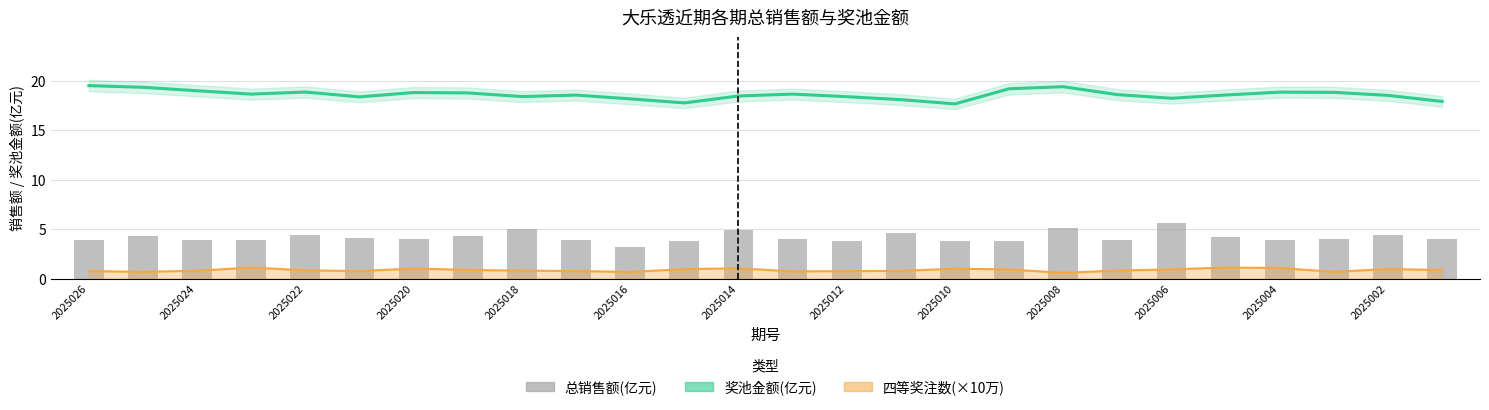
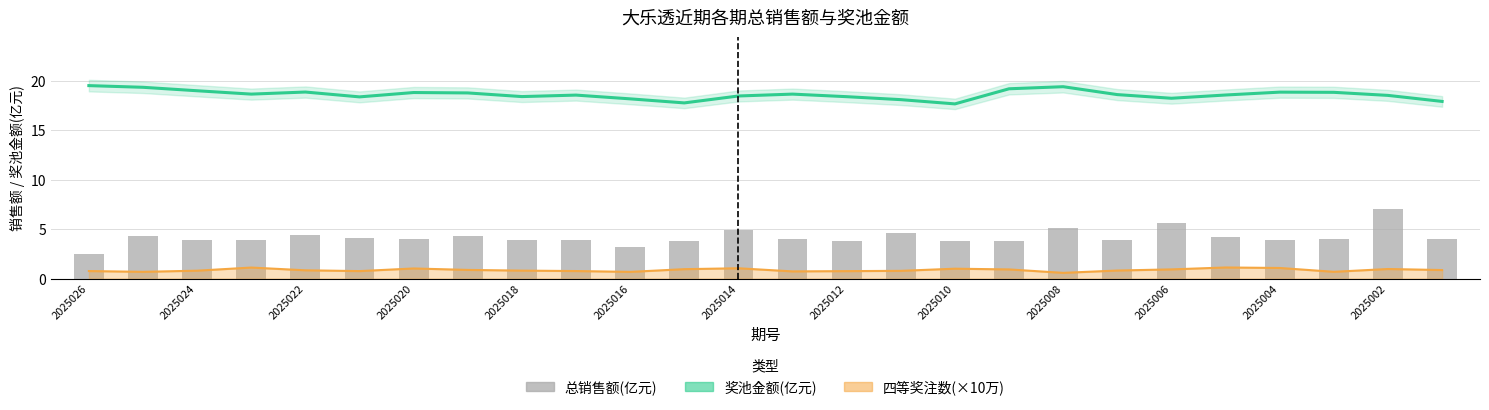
总销售额(亿元), 2025026: 4 -> 2
总销售额(亿元), 2025018: 5 -> 4
总销售额(亿元), 2025002: 4 -> 7
